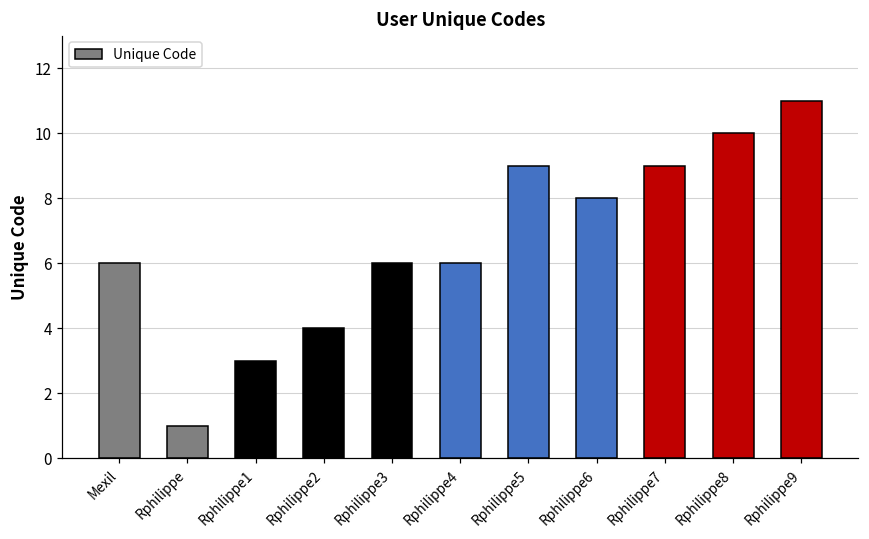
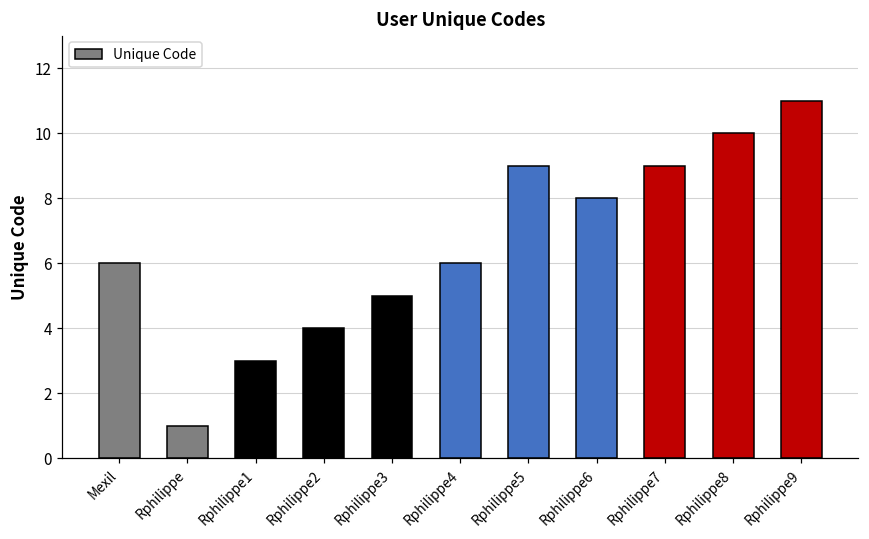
Rphilippe3: 6 -> 5
